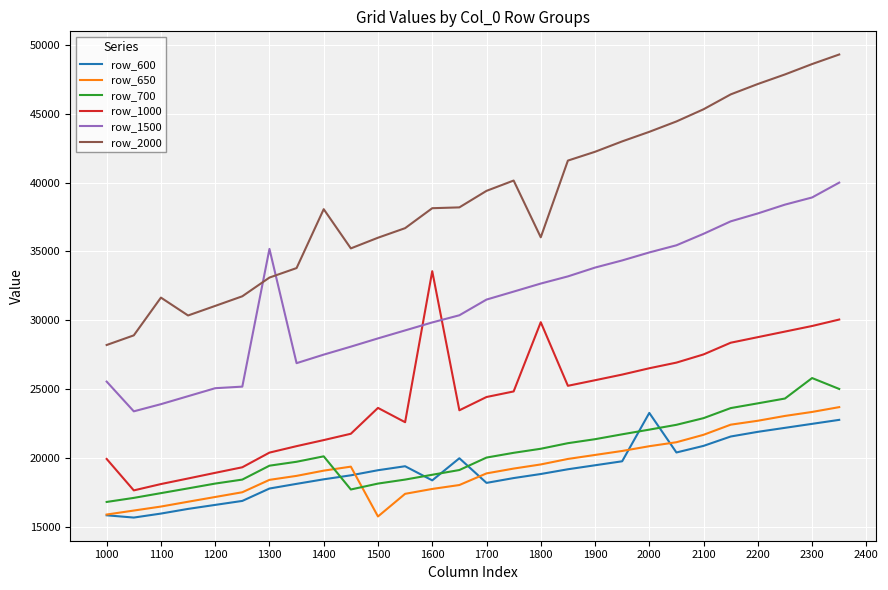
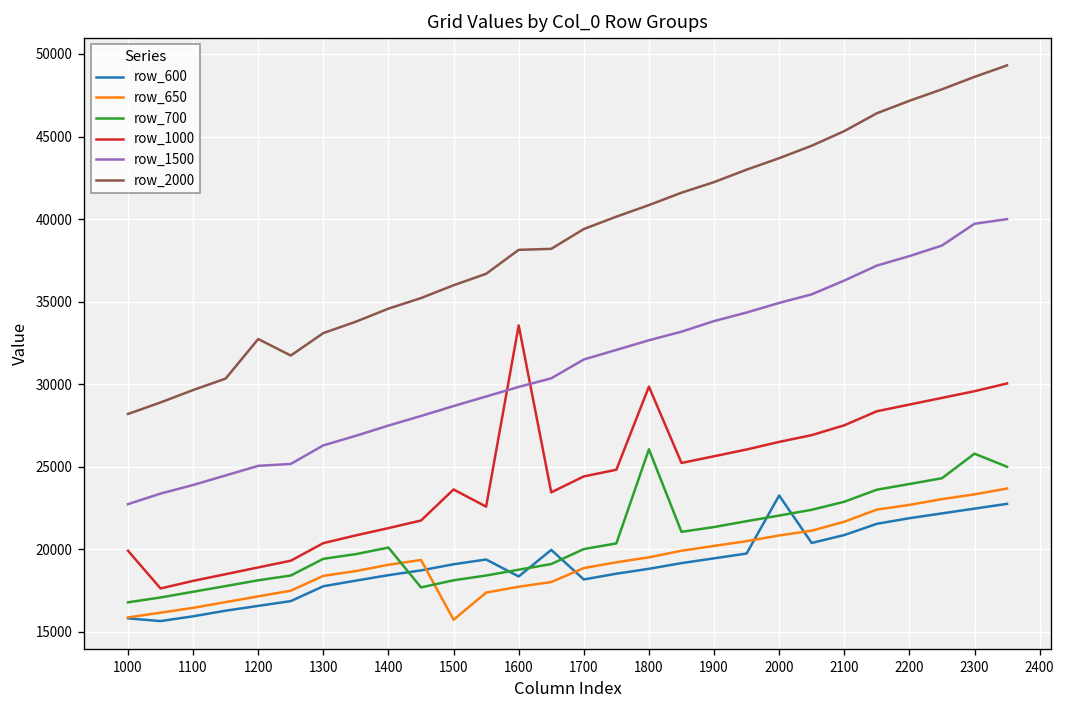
row_1500, 1000: 25500 -> 22700
row_2000, 1100: 31600 -> 29700
row_2000, 1200: 31000 -> 32700
row_1500, 1300: 35200 -> 26300
row_2000, 1400: 38100 -> 34600
row_700, 1800: 20700 -> 26100
row_2000, 1800: 36000 -> 40900
row_1500, 2300: 38900 -> 39700
